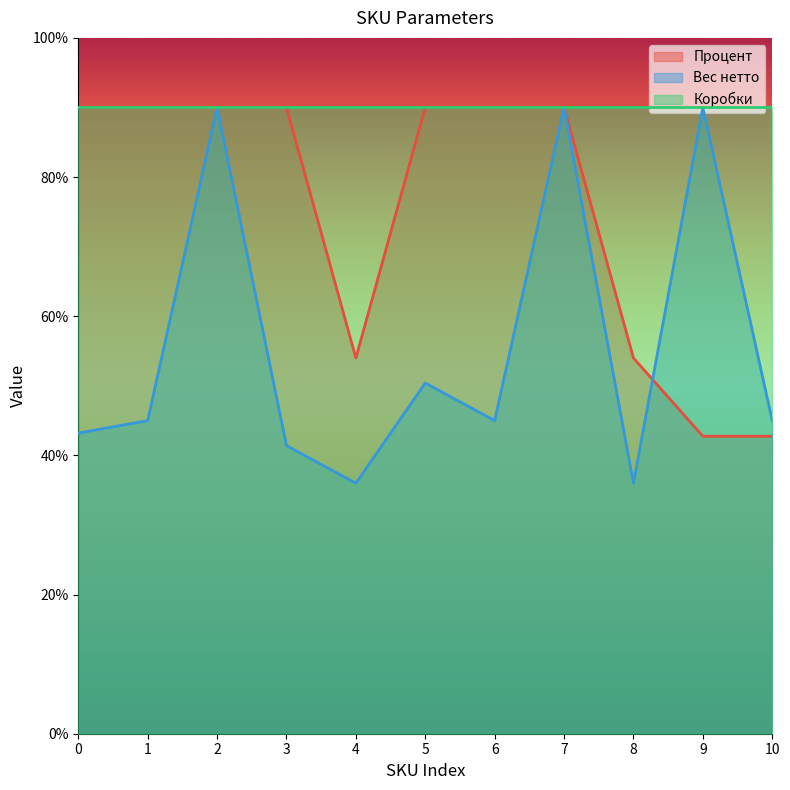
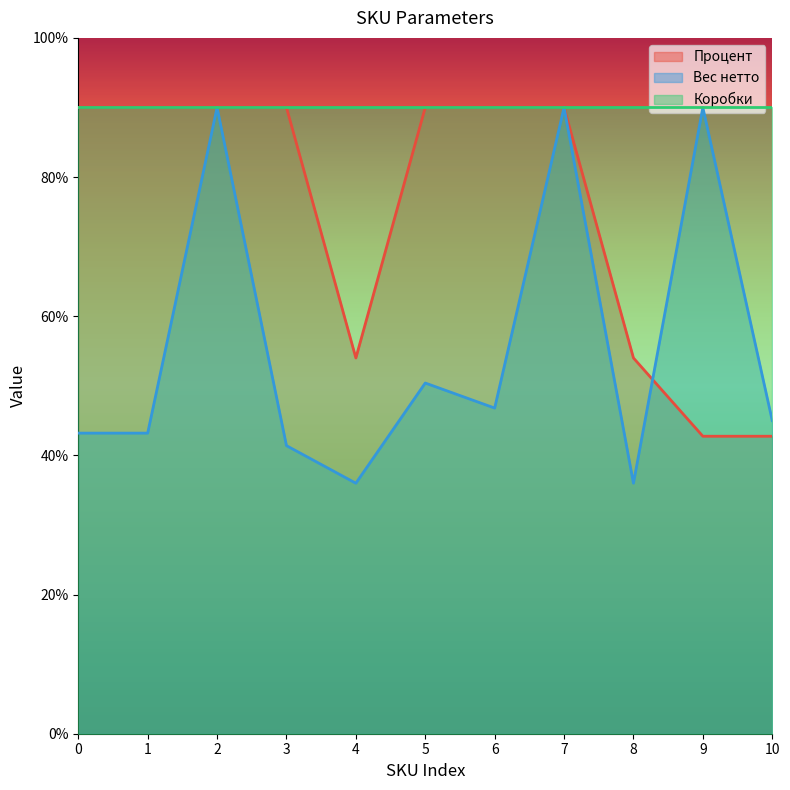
Вес нетто, 1: 45% -> 43%
Вес нетто, 6: 45% -> 47%
